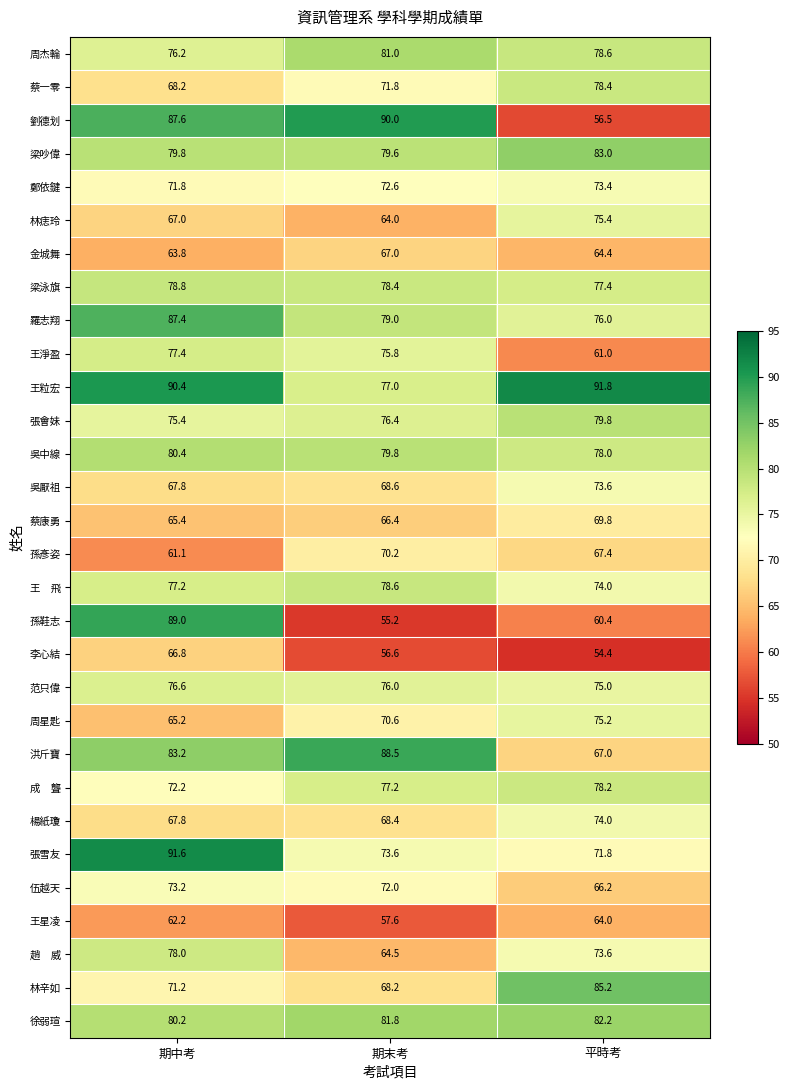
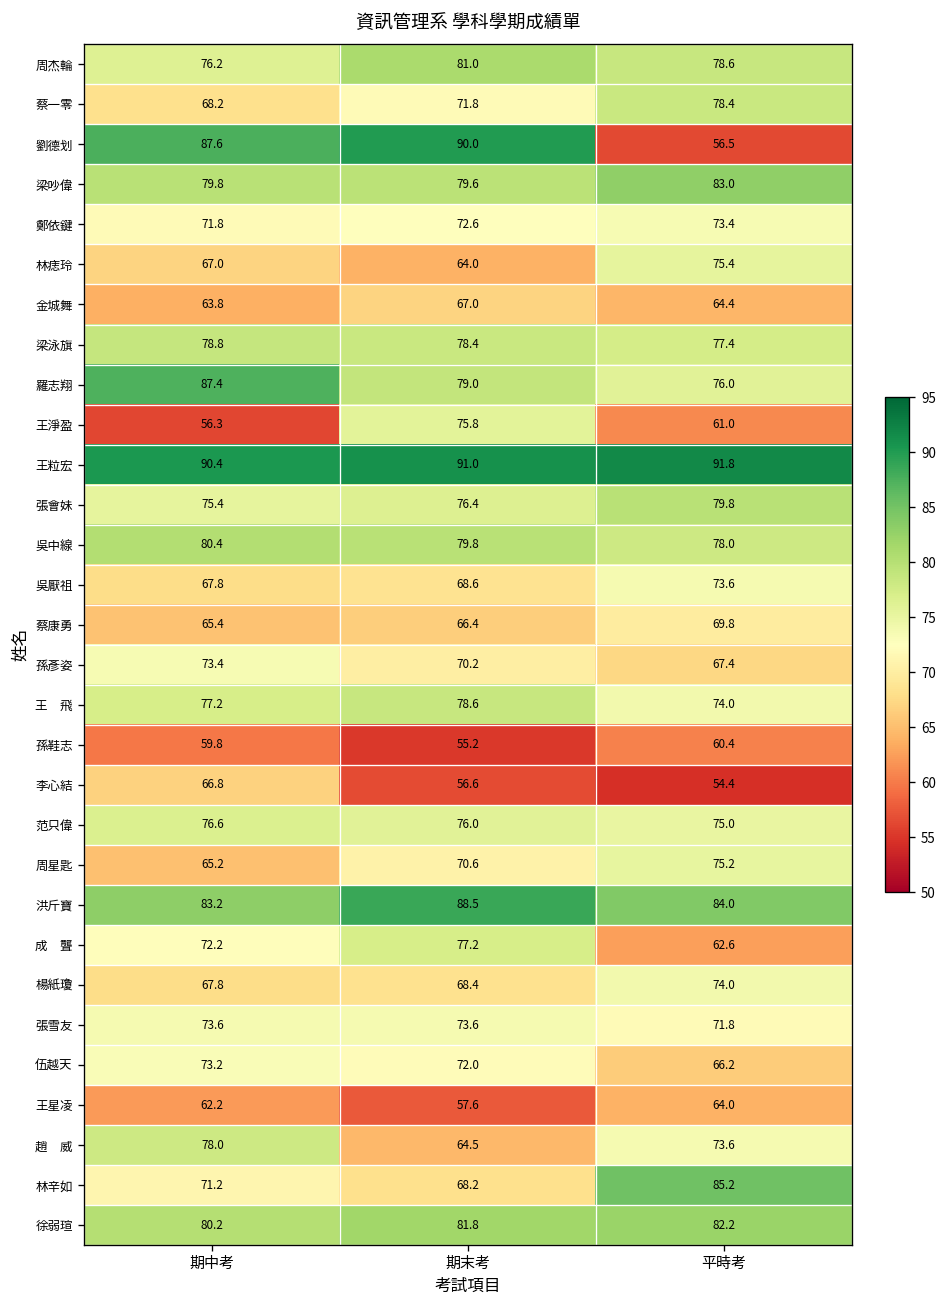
王淨盈, 期中考: 77.4 -> 56.3
王粒宏, 期末考: 77.0 -> 91.0
孫彥姿, 期中考: 61.1 -> 73.4
孫鞋志, 期中考: 89.0 -> 59.8
洪斤寶, 平時考: 67.0 -> 84.0
成 聾, 平時考: 78.2 -> 62.6
張雪友, 期中考: 91.6 -> 73.6
